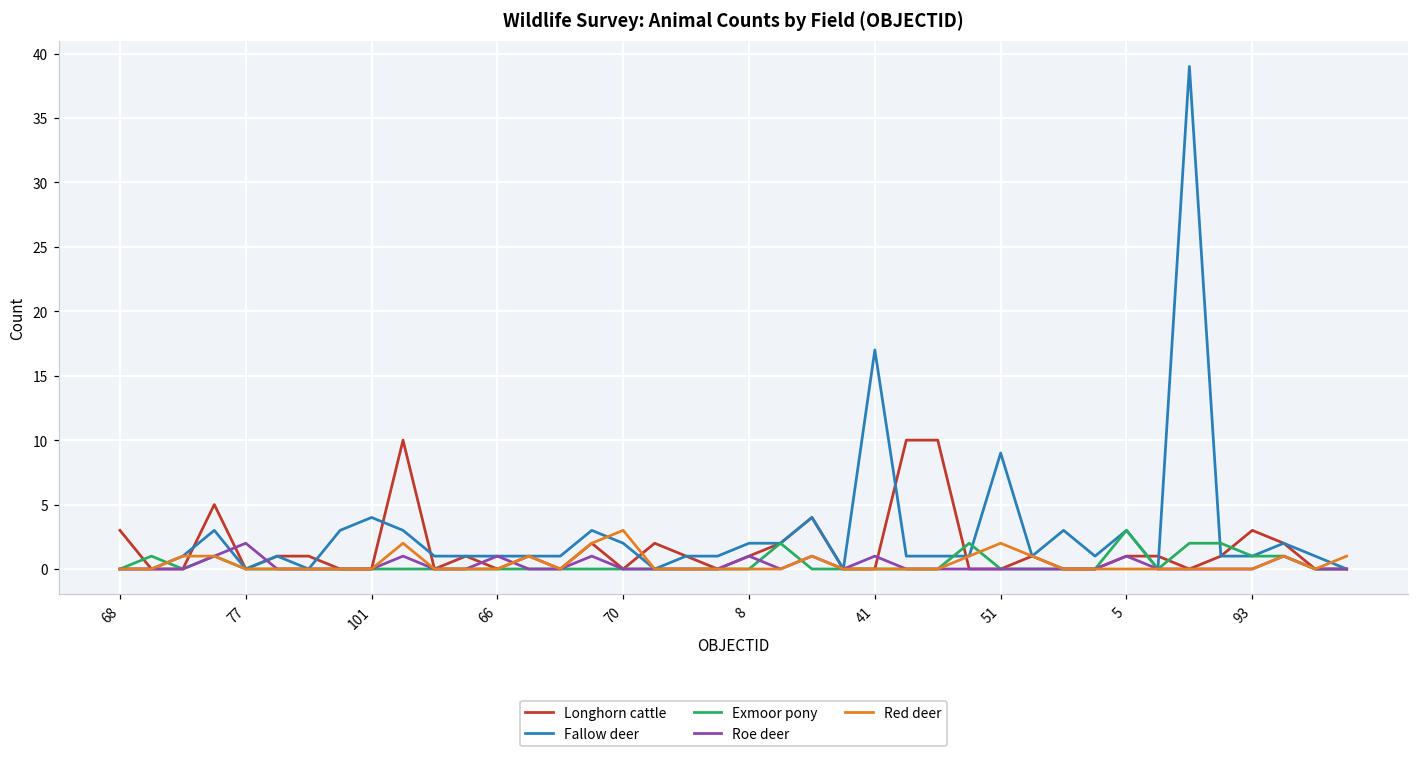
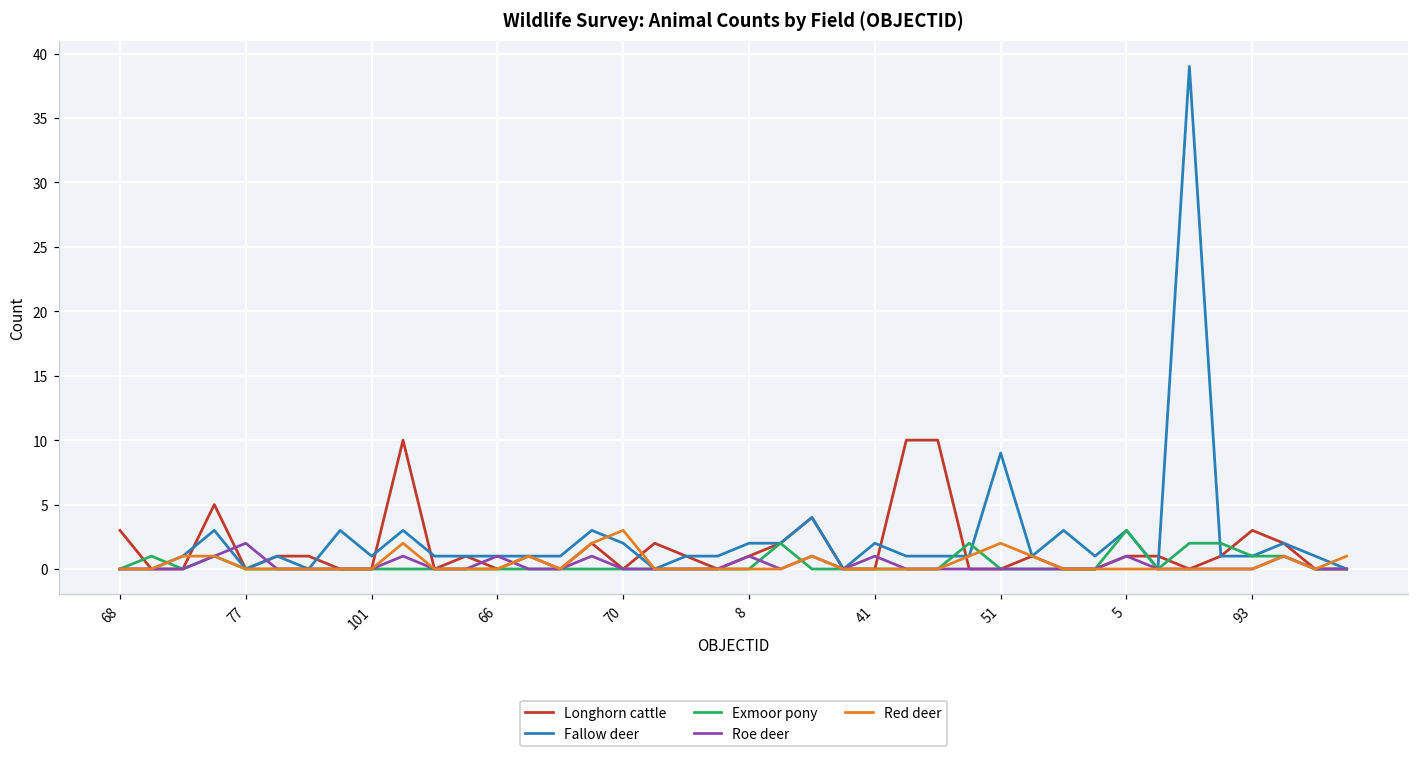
Fallow deer, 101: 4 -> 1
Fallow deer, 41: 17 -> 2
